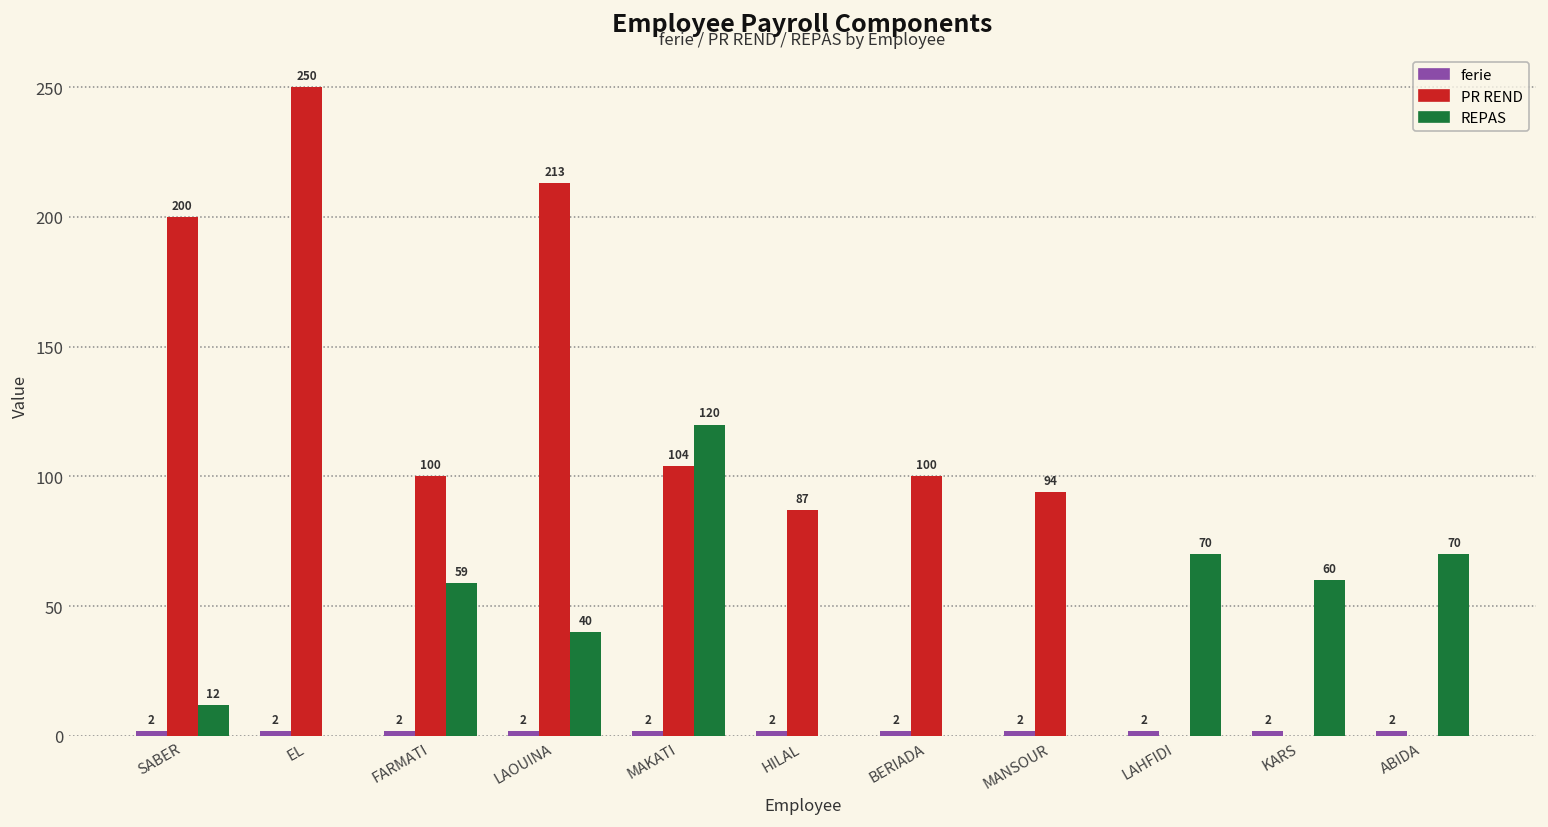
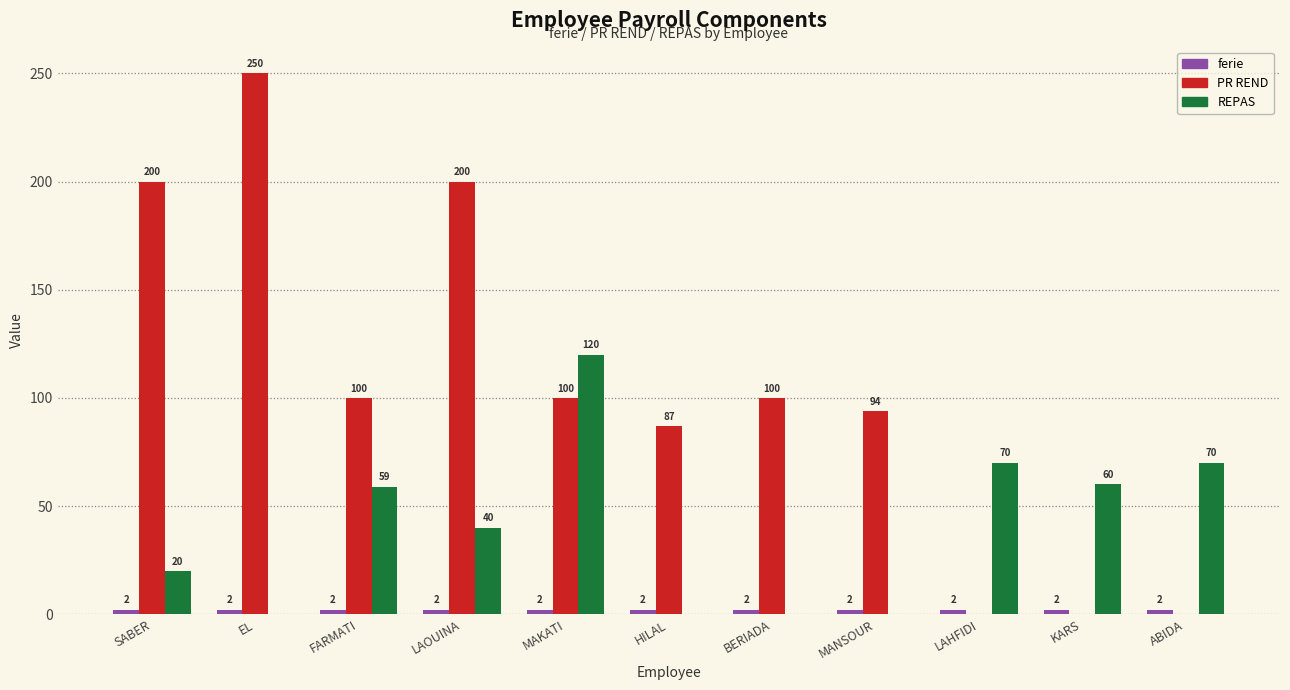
REPAS, SABER: 12 -> 20
PR REND, LAOUINA: 213 -> 200
PR REND, MAKATI: 104 -> 100
